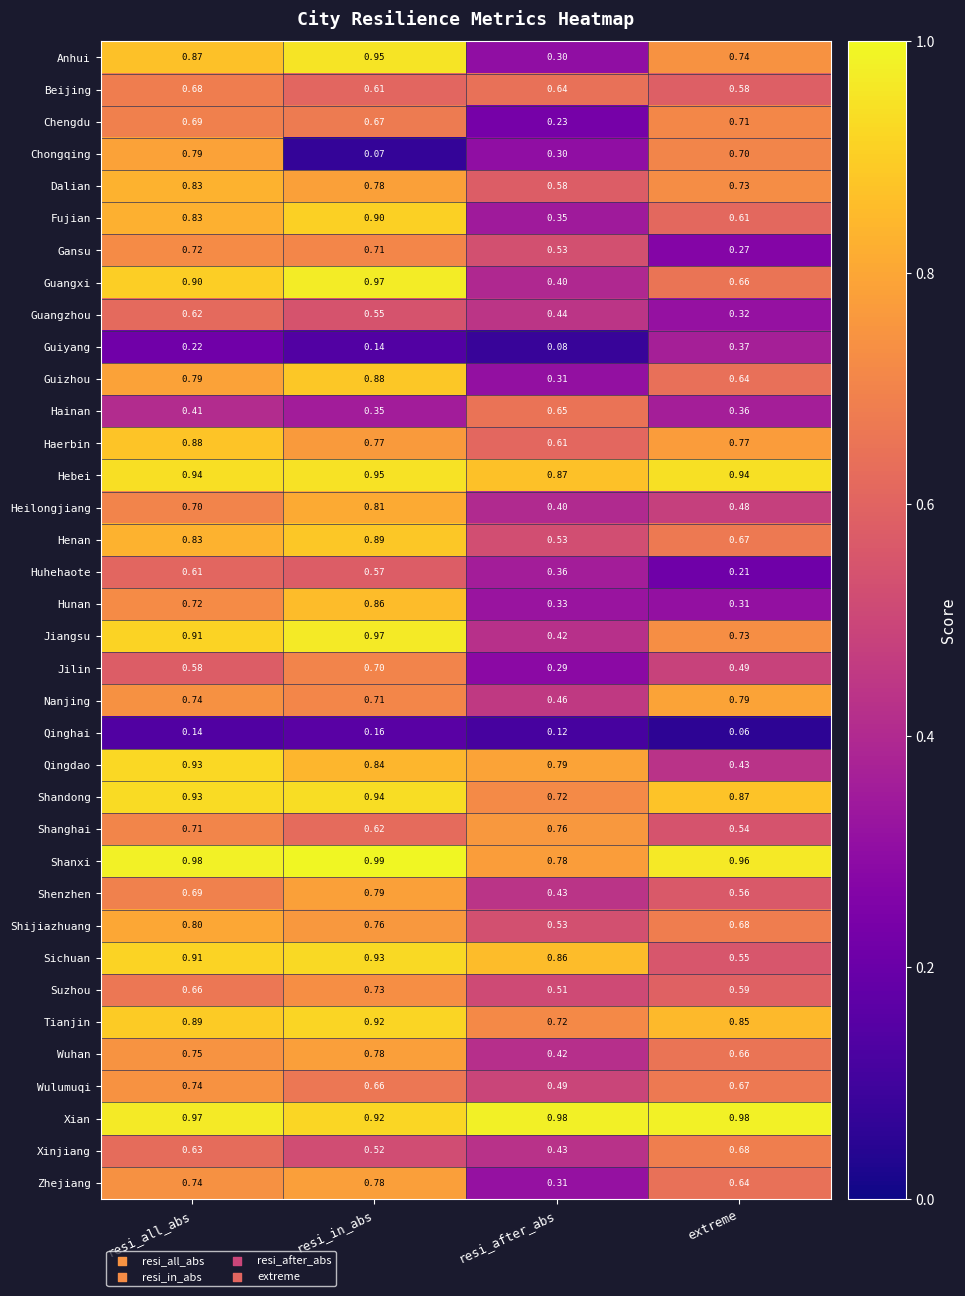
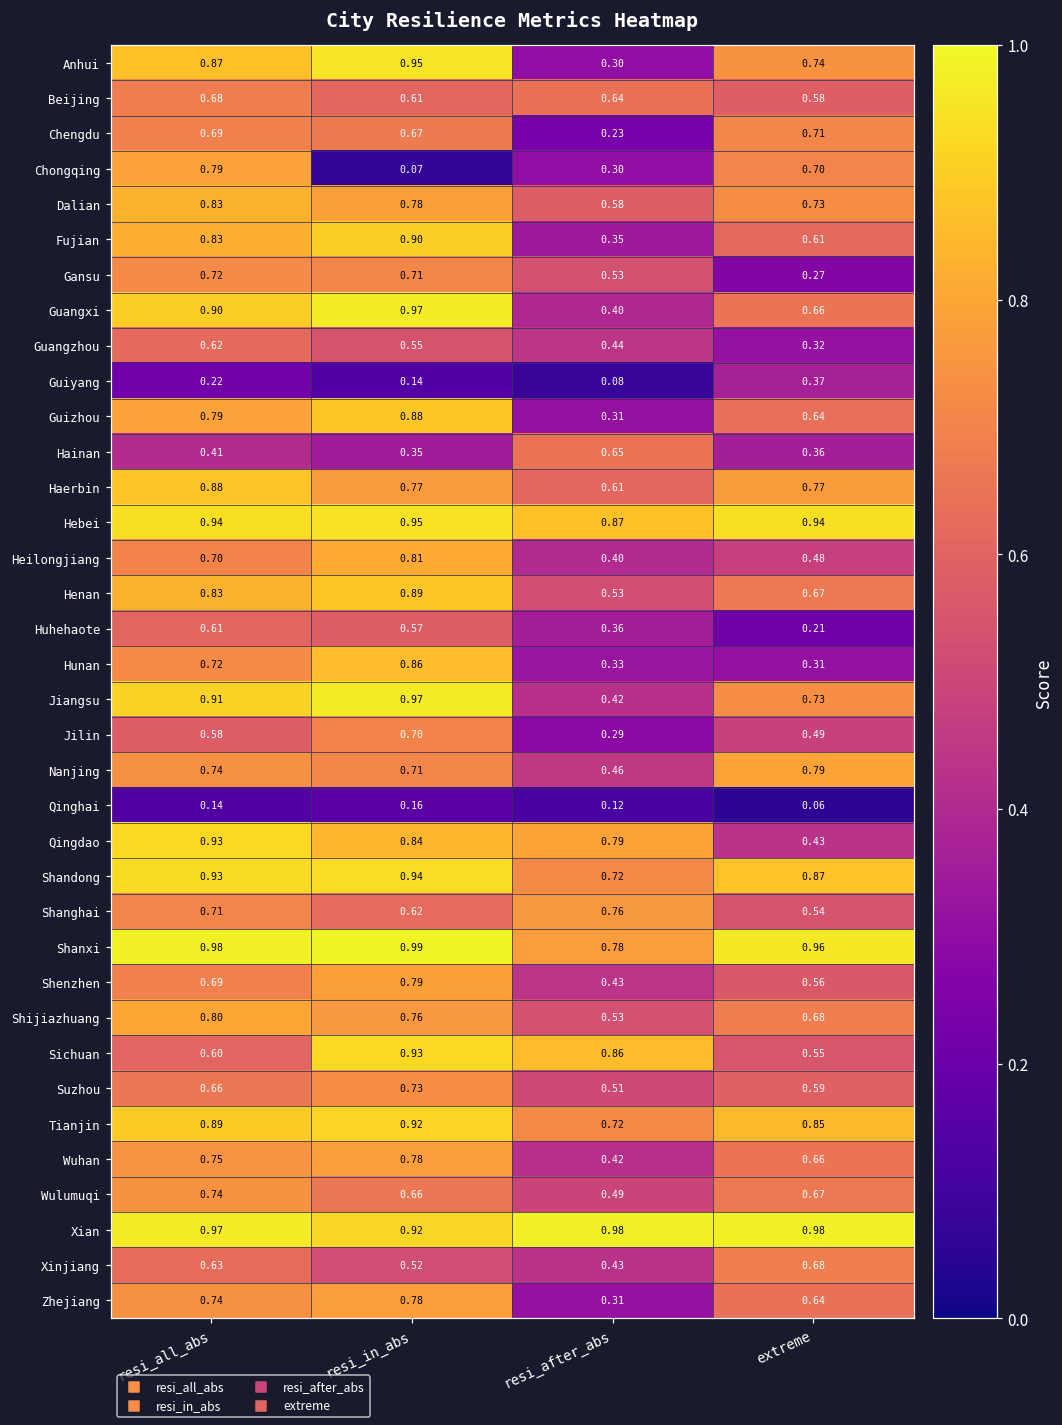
Sichuan, resi_all_abs: 0.91 -> 0.60
